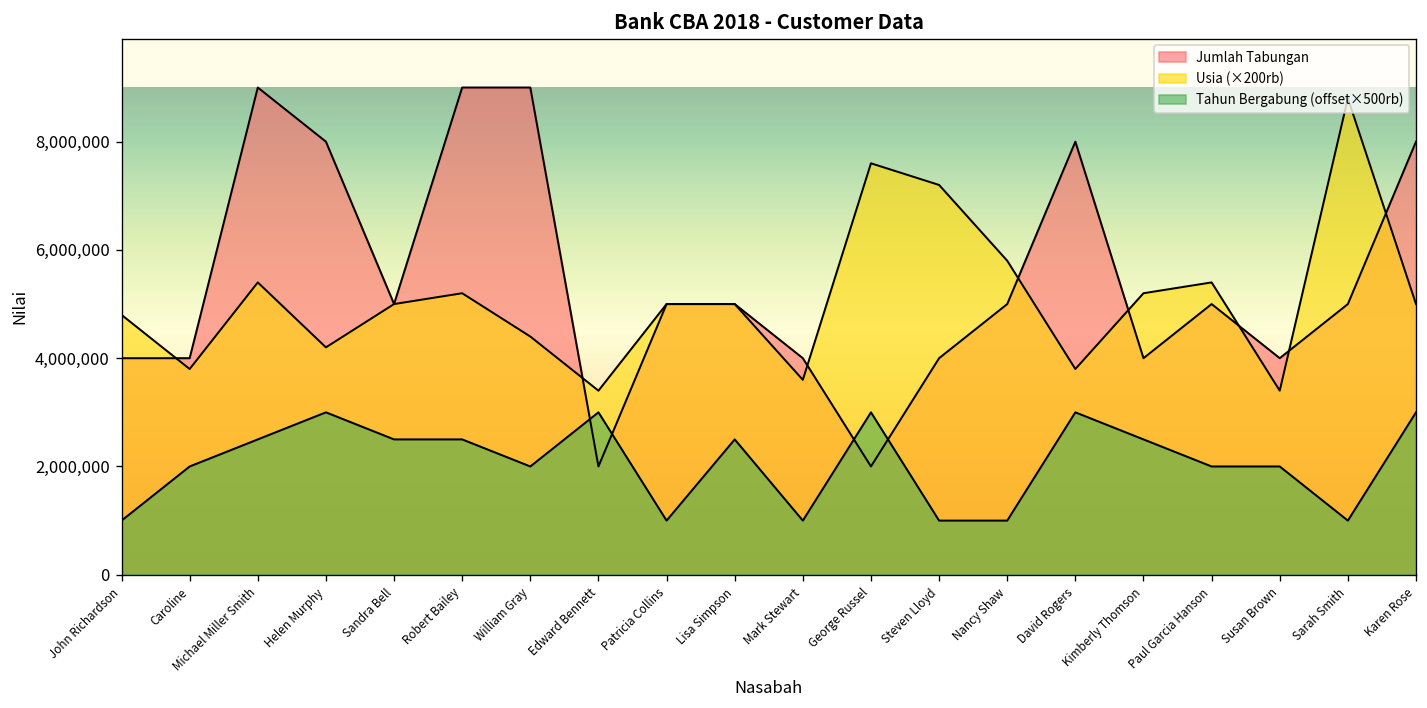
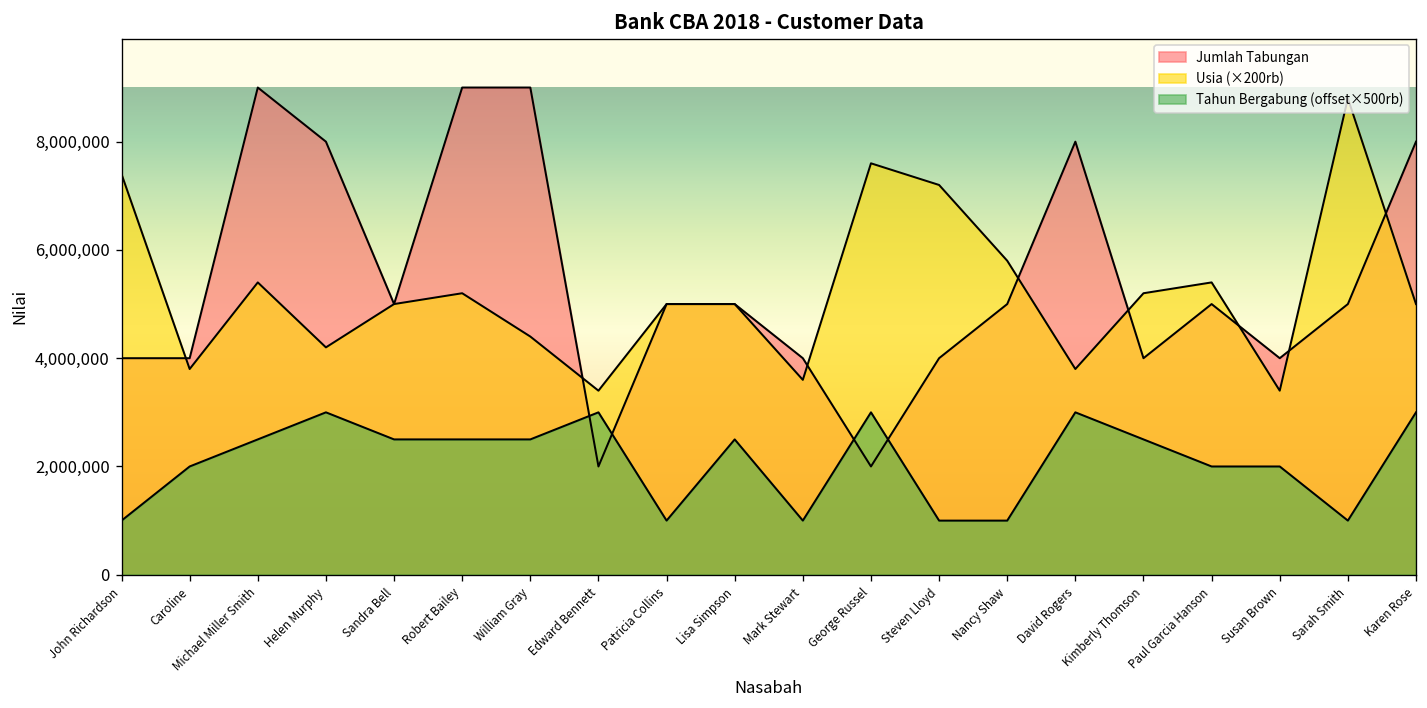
Usia (×200rb), John Richardson: 4,800,000 -> 7,400,000
Tahun Bergabung (offset×500rb), William Gray: 2,000,000 -> 2,500,000
